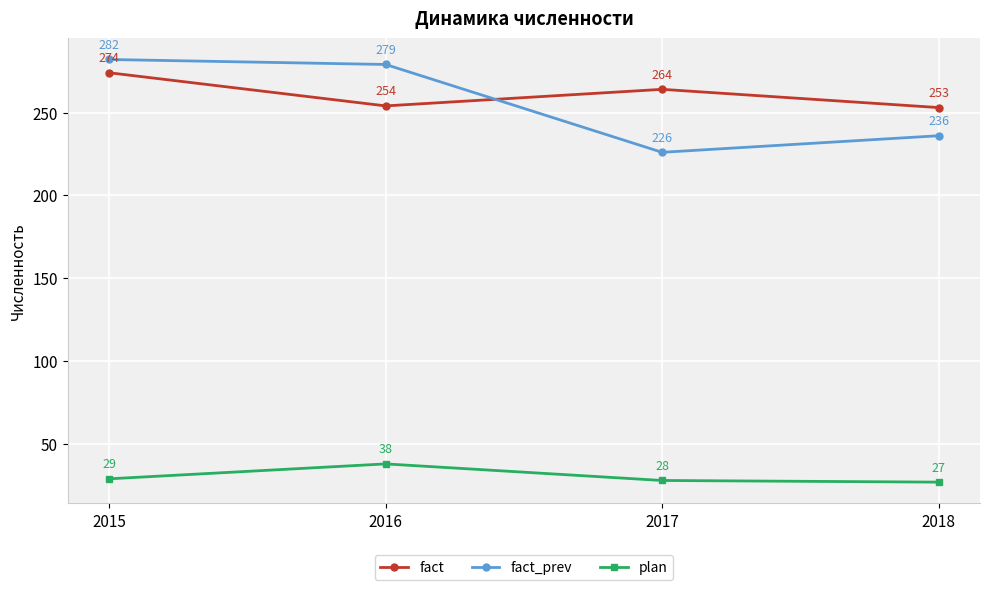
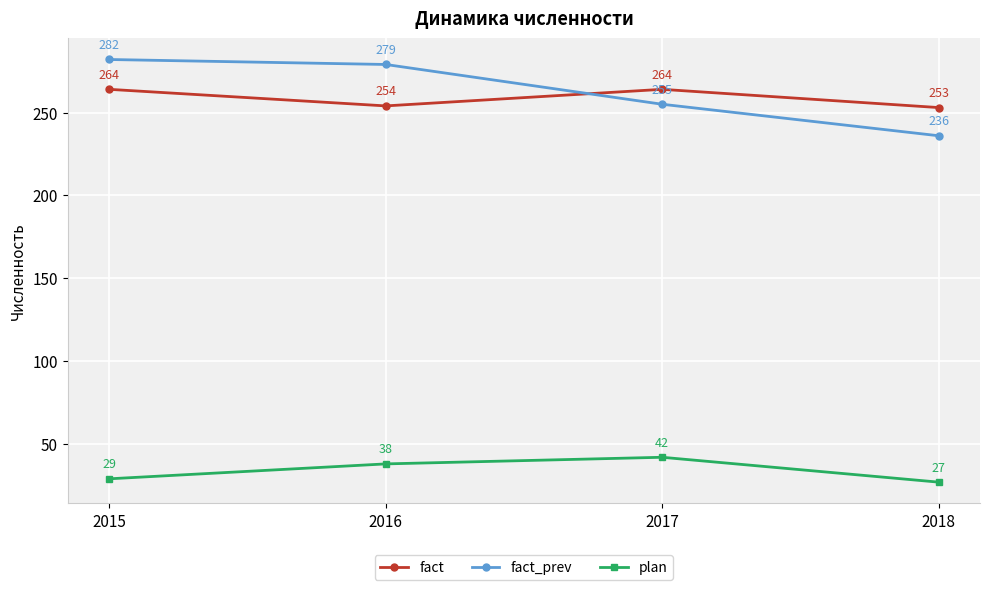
fact, 2015: 274 -> 264
fact_prev, 2017: 226 -> 255
plan, 2017: 28 -> 42
